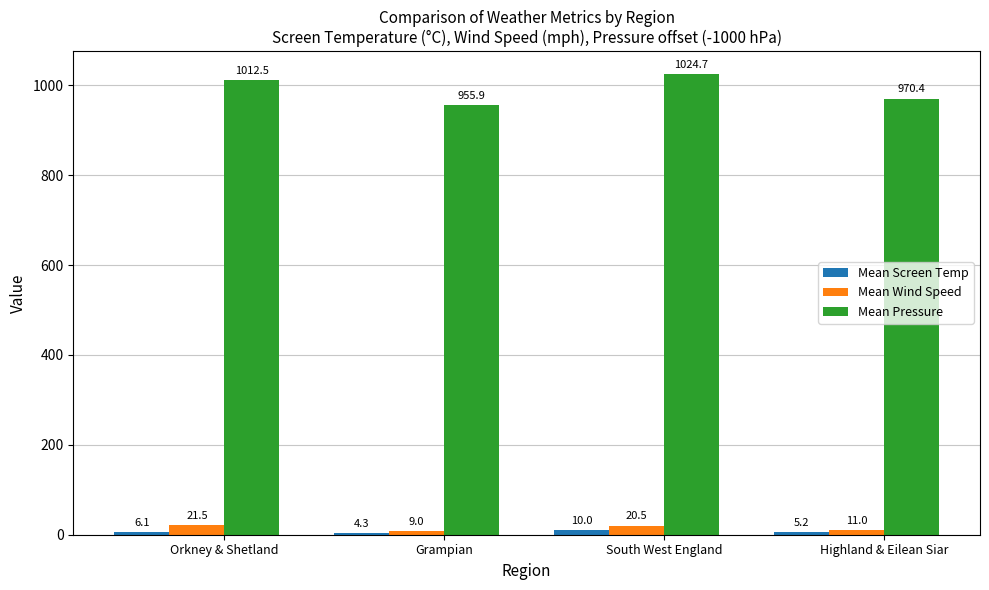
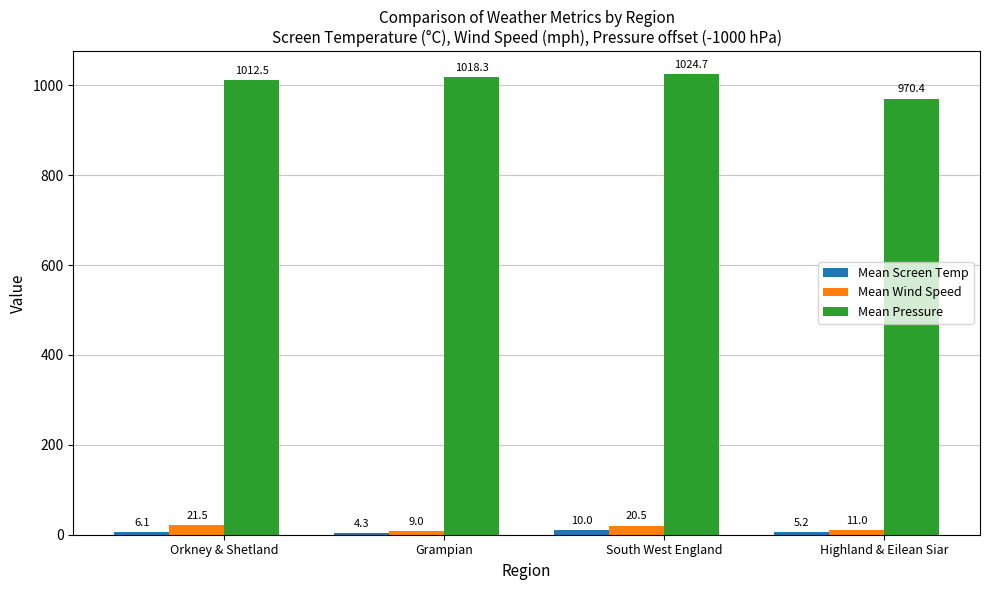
Mean Pressure, Grampian: 955.9 -> 1018.3
